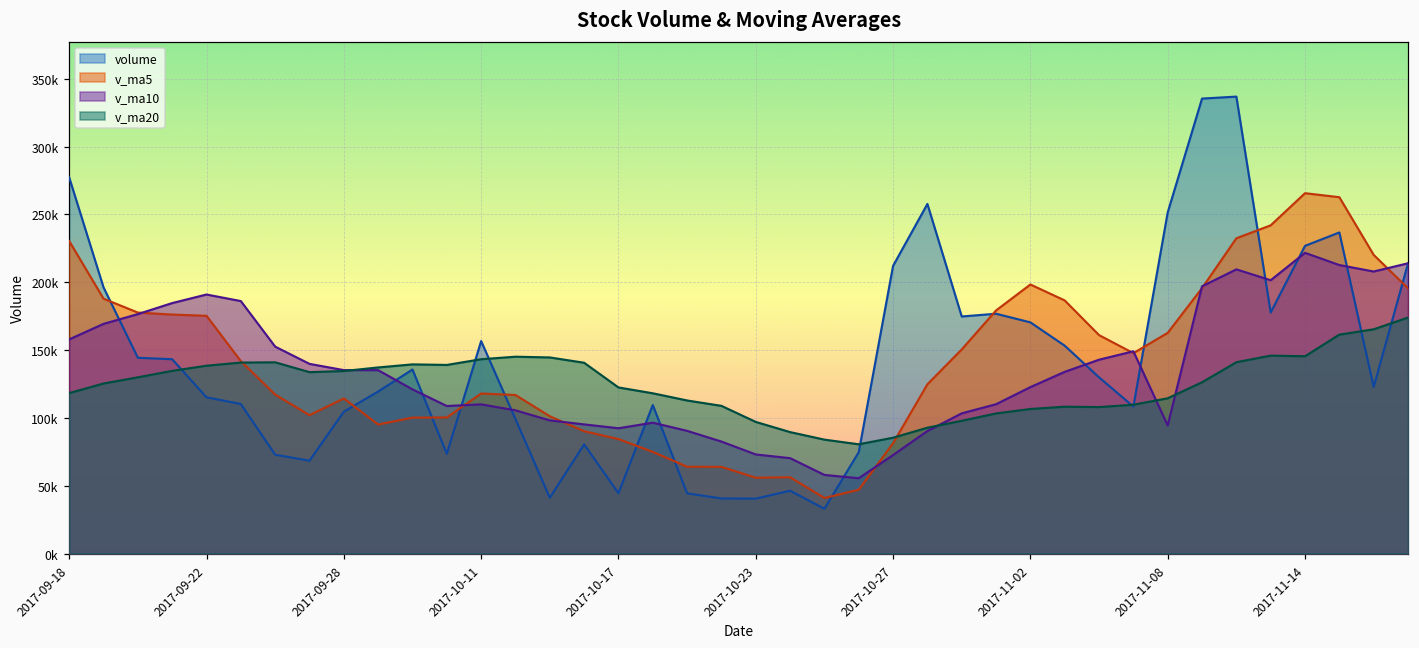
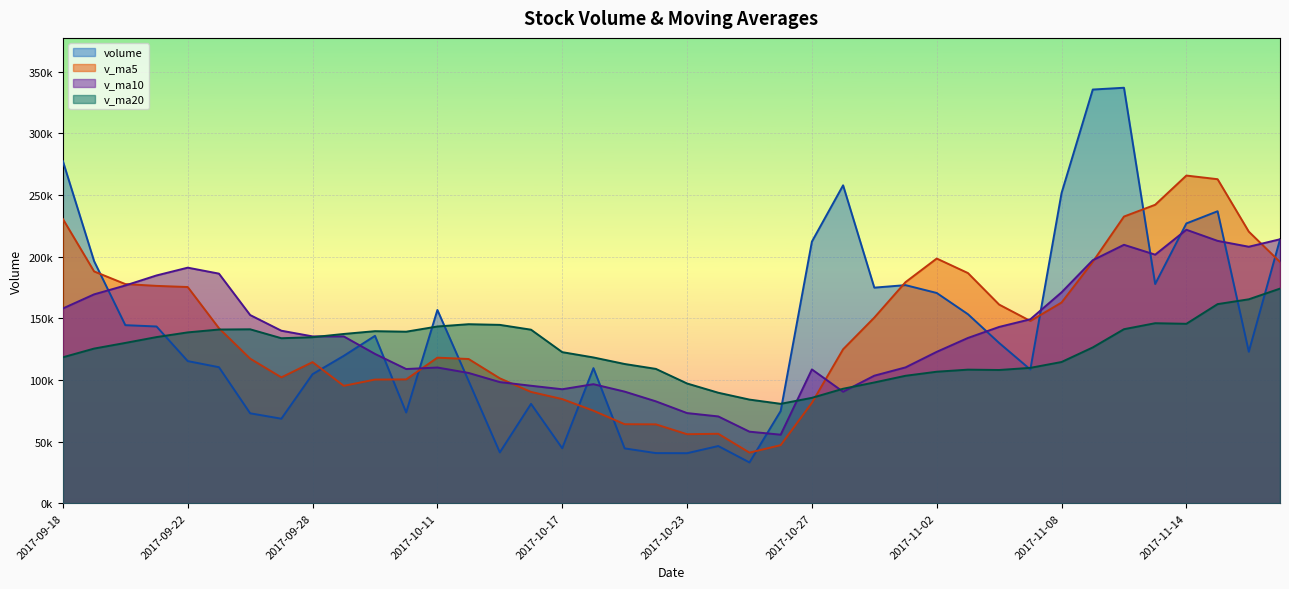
v_ma10, 2017-10-27: 73000 -> 108000
v_ma10, 2017-11-08: 94000 -> 171000
